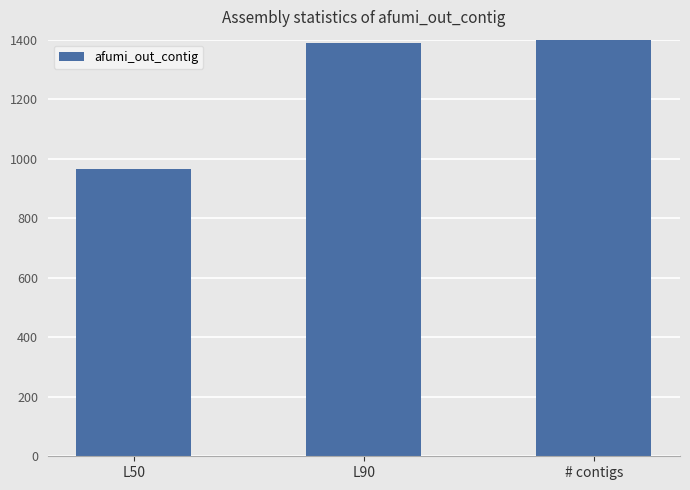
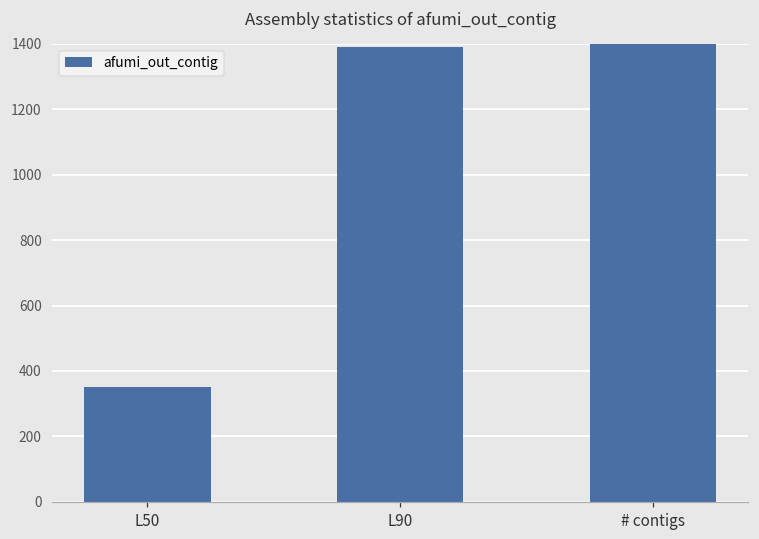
L50: 960 -> 350
